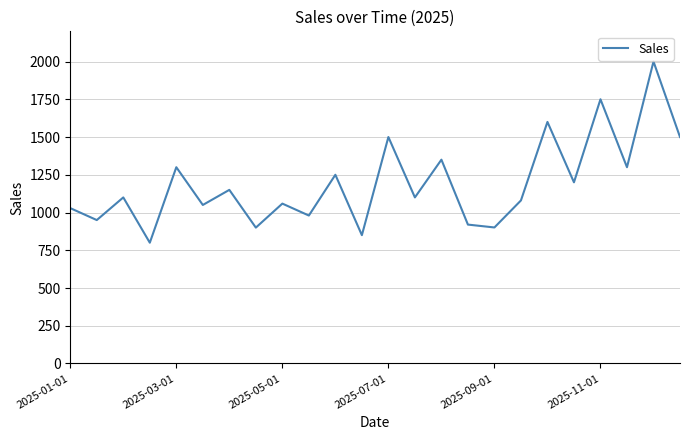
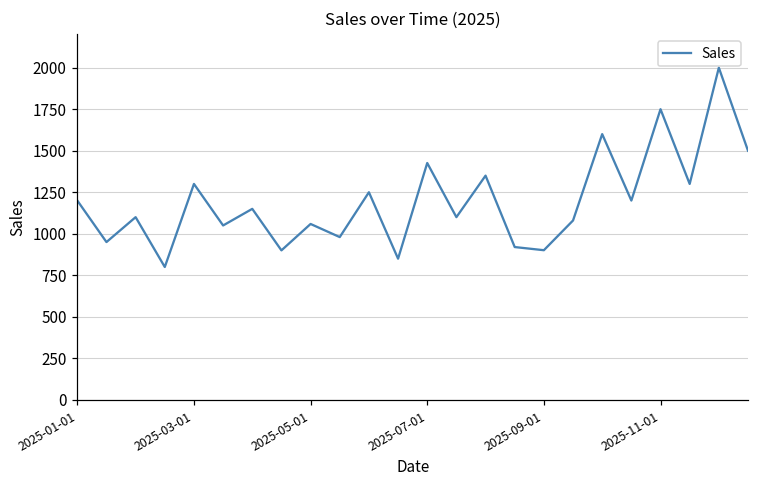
2025-01-01: 1030 -> 1200
2025-07-01: 1500 -> 1430
